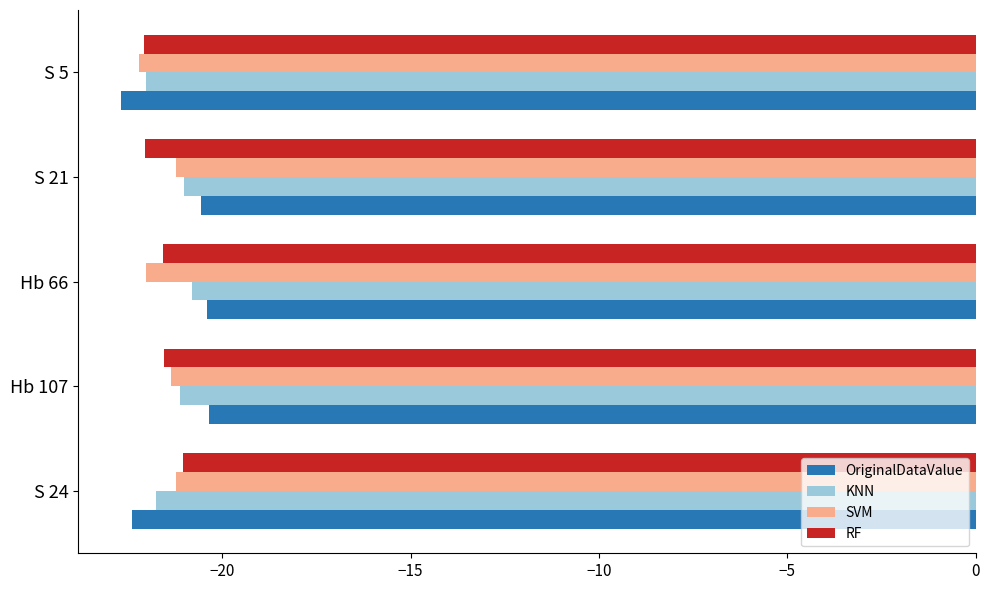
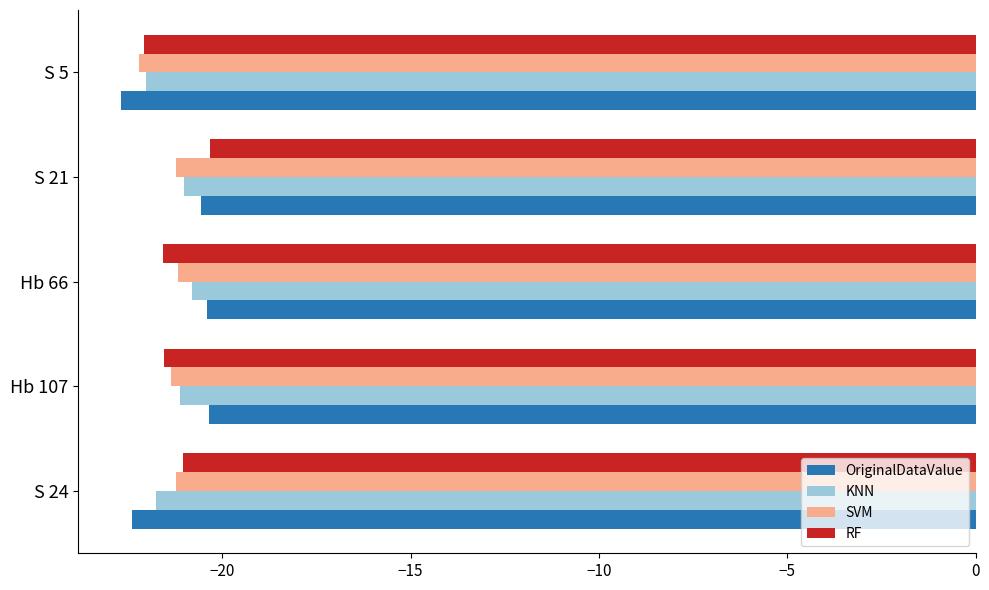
RF, S 21: -22.1 -> -20.3
SVM, Hb 66: -22.0 -> -21.2
